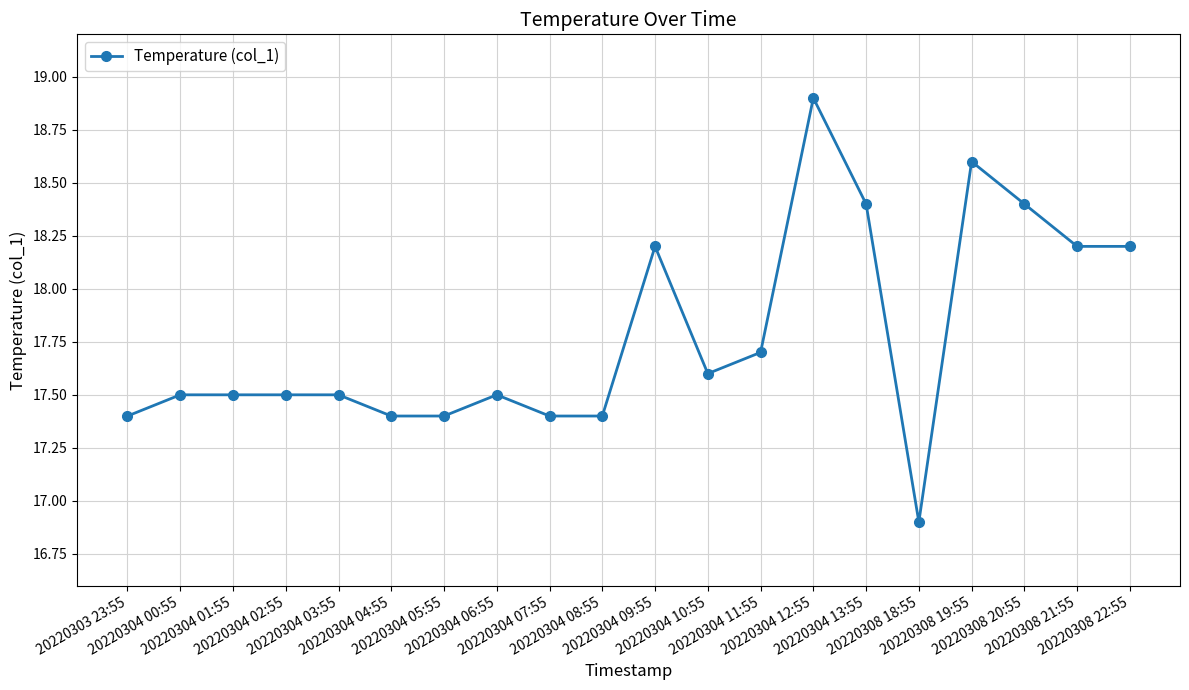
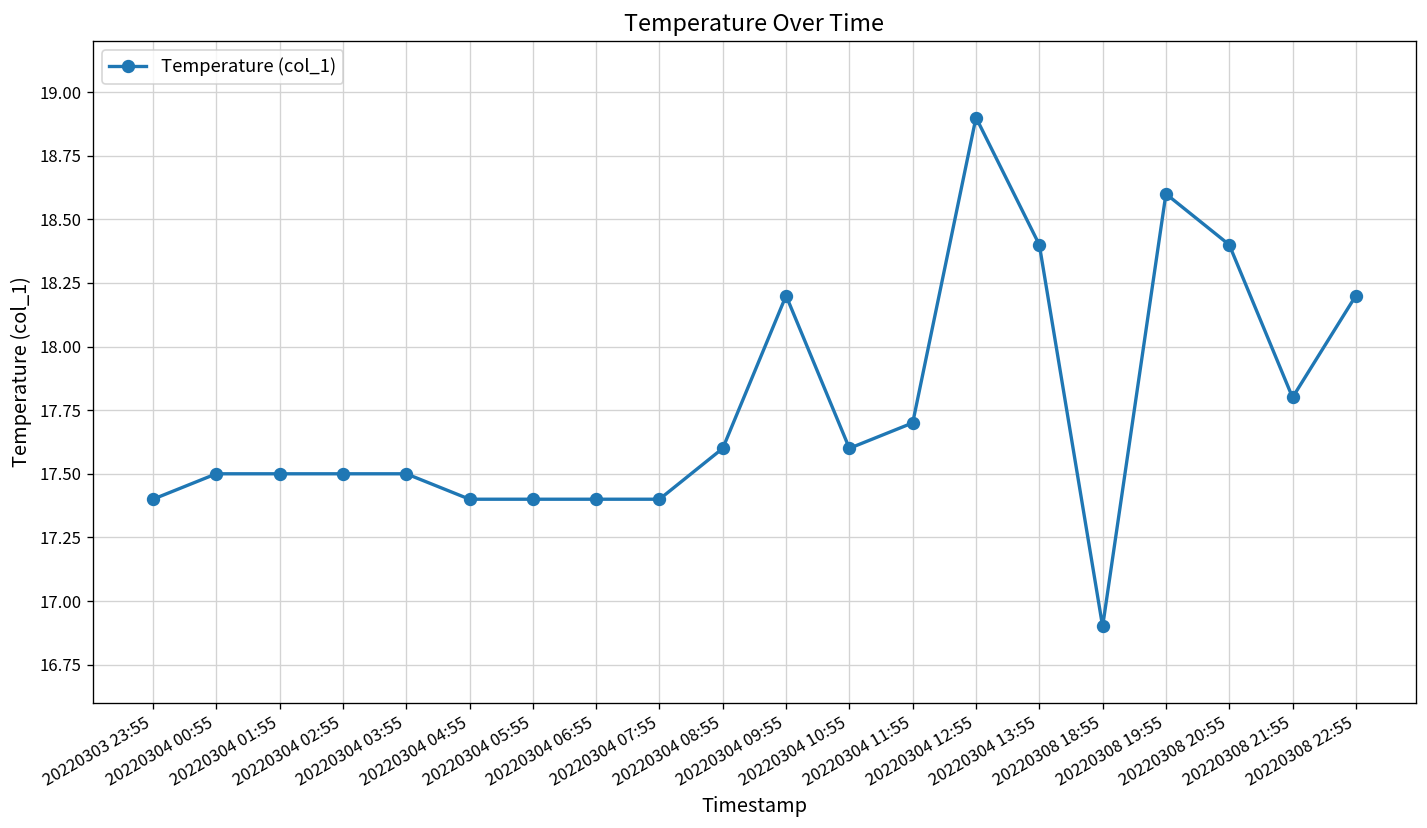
20220304 06:55: 17.5 -> 17.4
20220304 08:55: 17.4 -> 17.6
20220308 21:55: 18.2 -> 17.8
